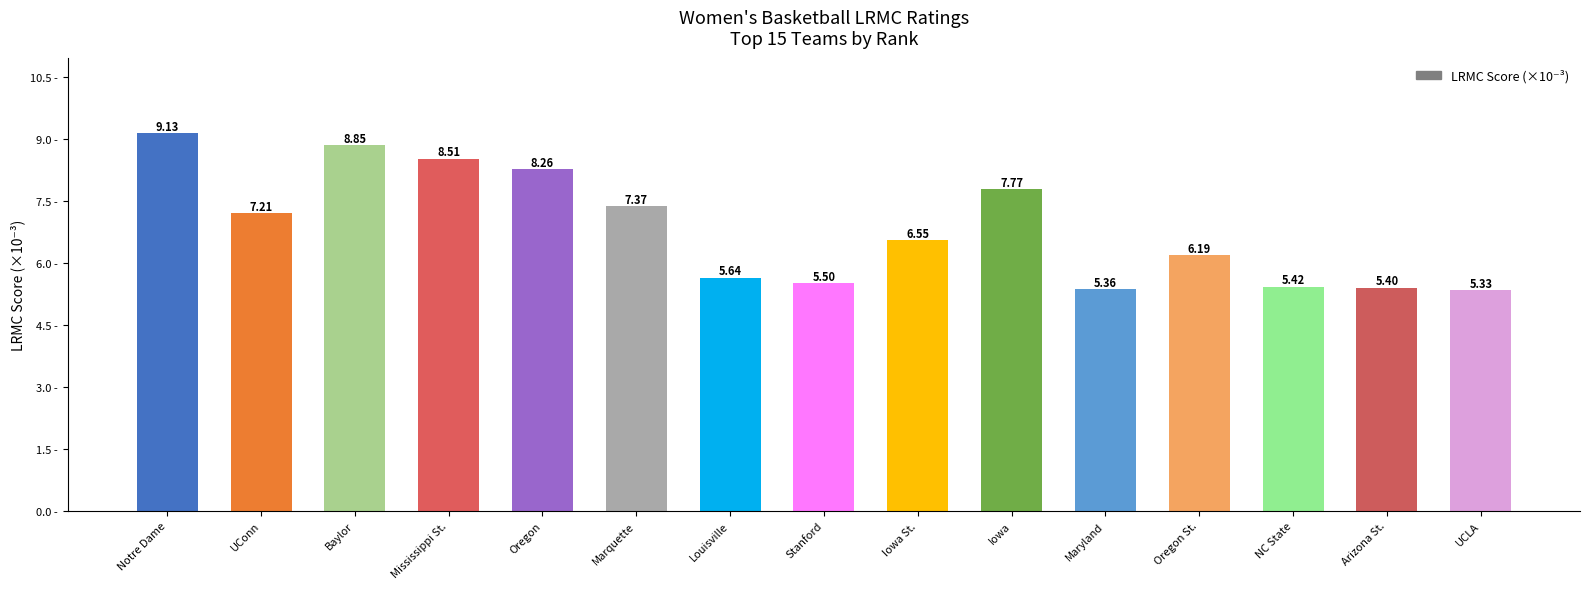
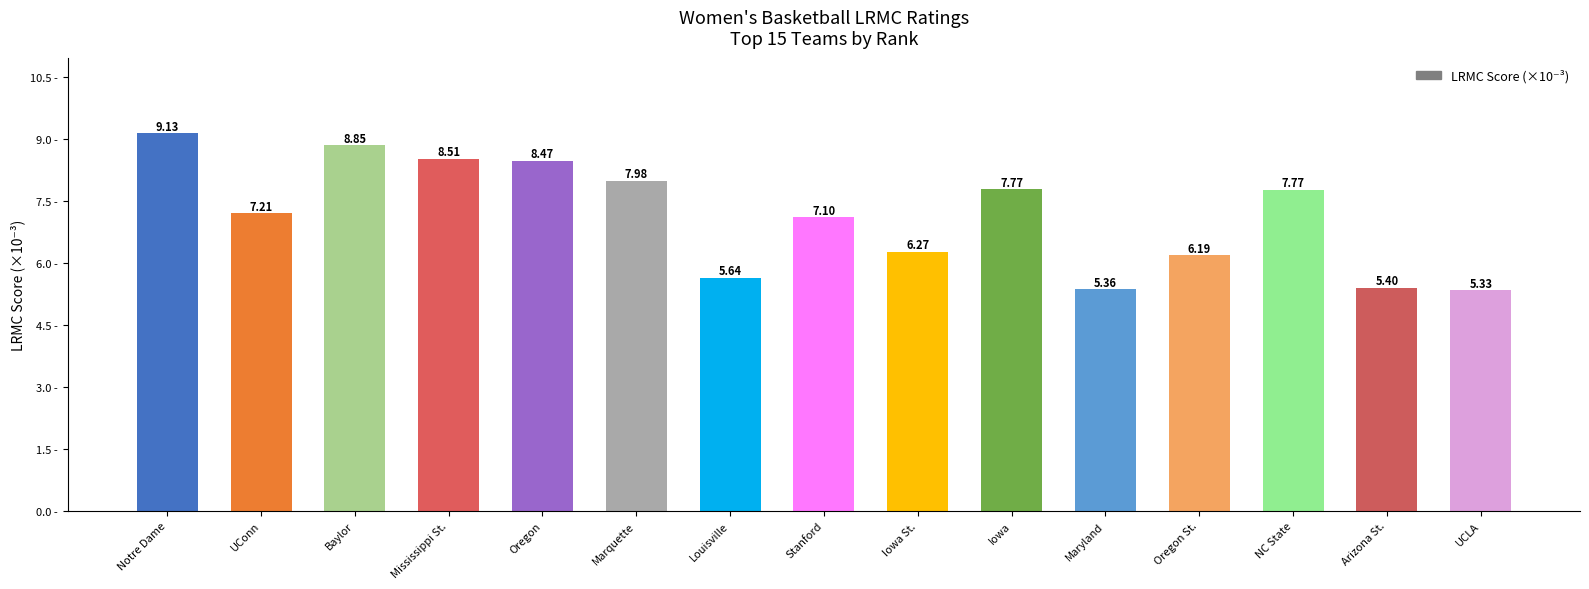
Oregon: 8.26 -> 8.47
Marquette: 7.37 -> 7.98
Stanford: 5.50 -> 7.10
Iowa St.: 6.55 -> 6.27
NC State: 5.42 -> 7.77
